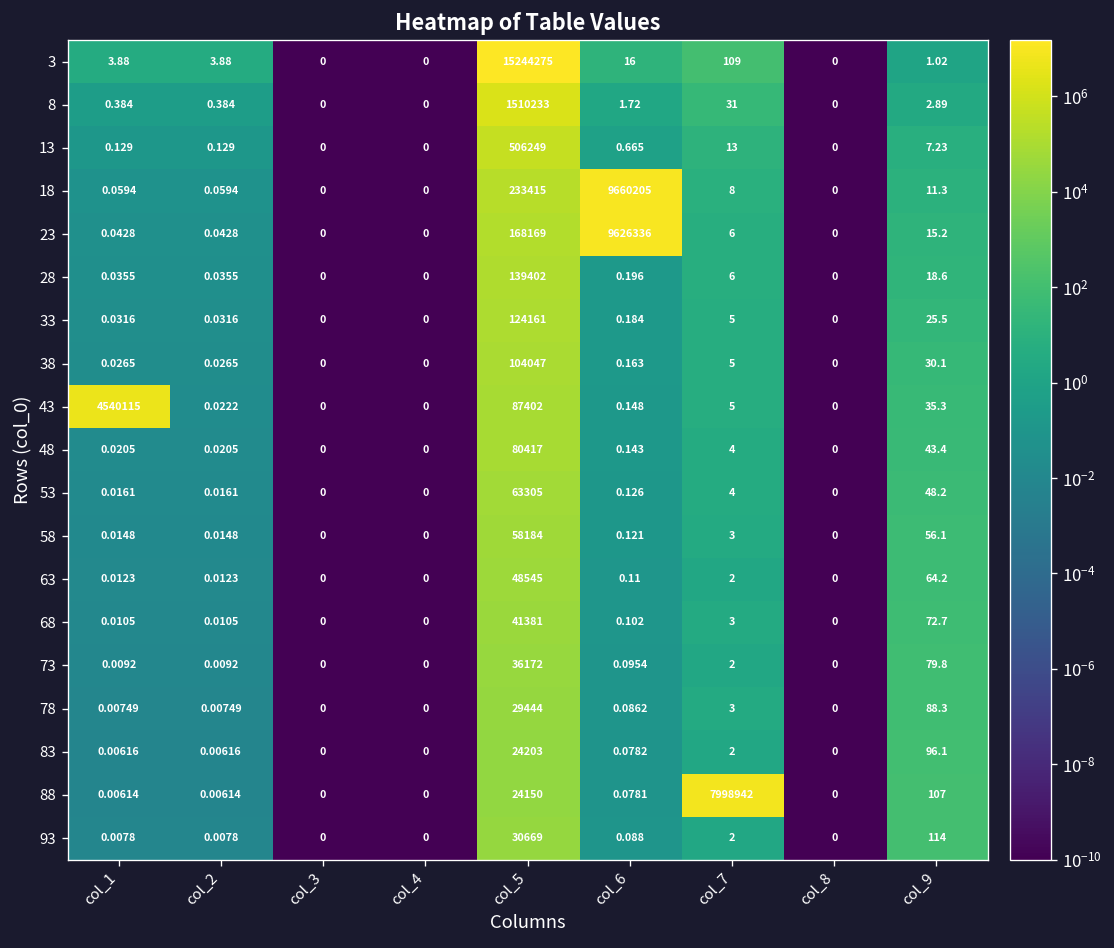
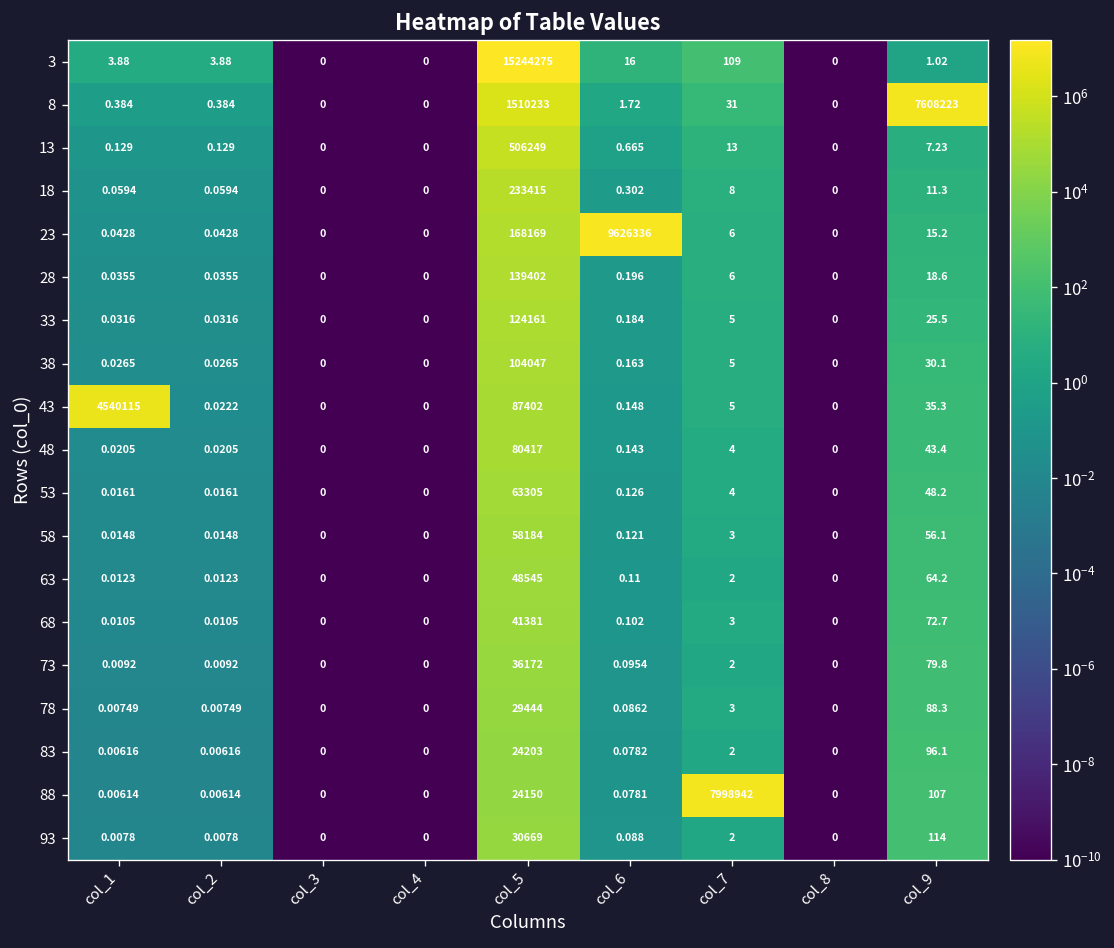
8, col_9: 2.89 -> 7608223
18, col_6: 9660205 -> 0.302
